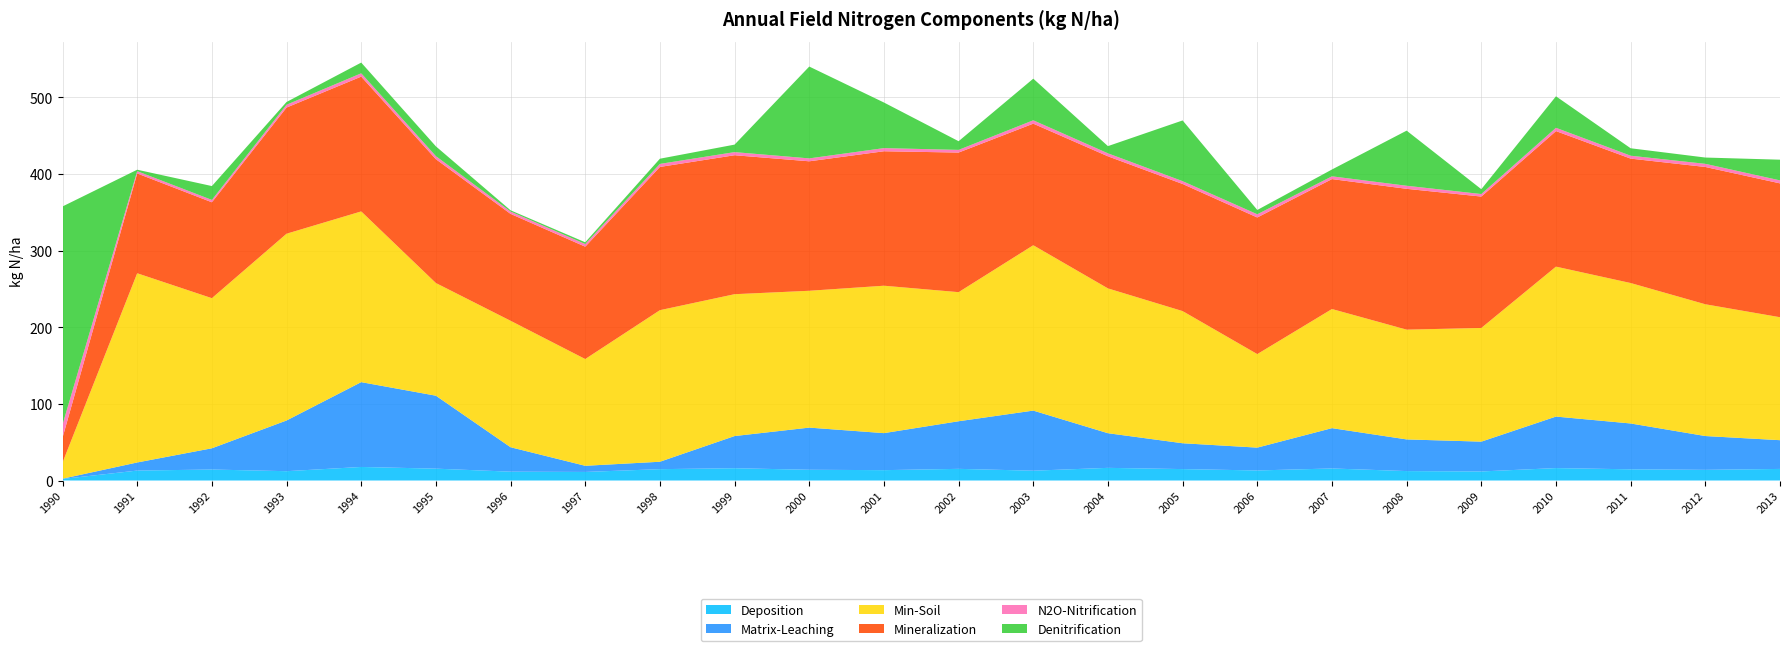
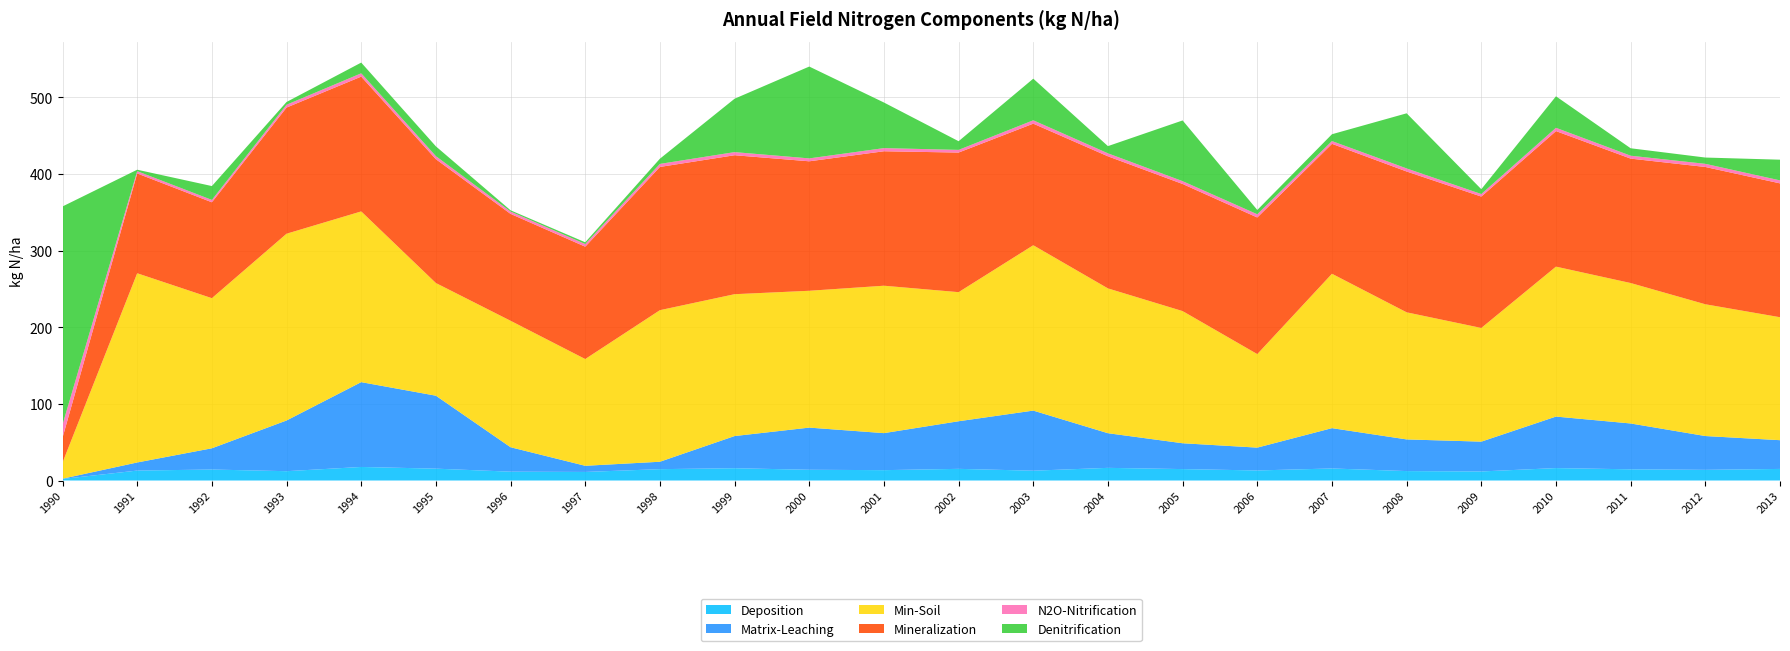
Denitrification, 1999: 10 -> 70
Min-Soil, 2007: 160 -> 200
Min-Soil, 2008: 140 -> 170
